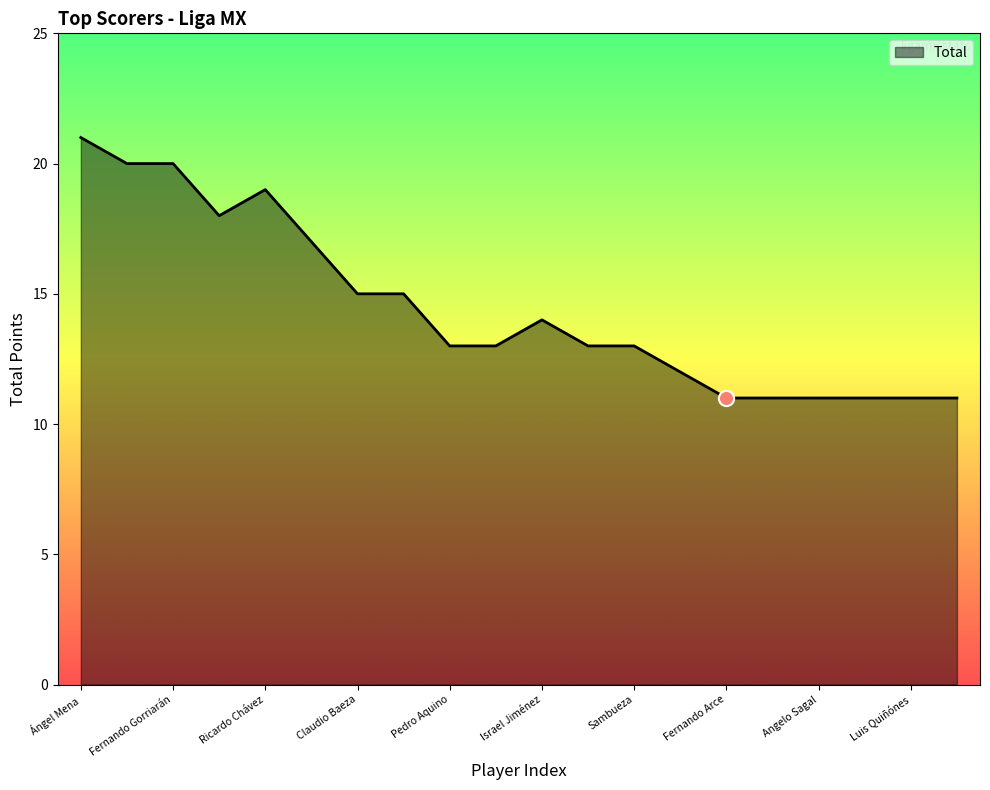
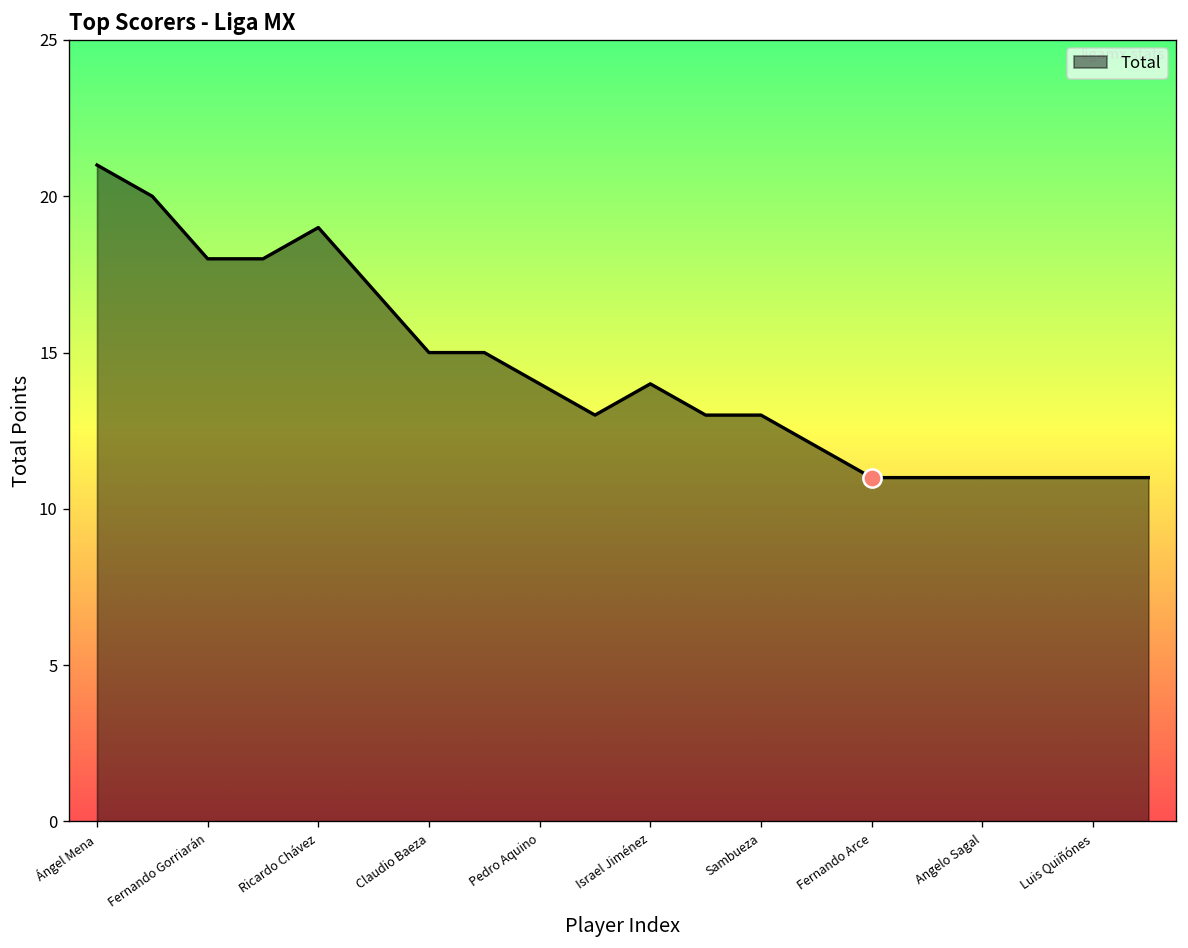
Total, Fernando Gorriarán: 20 -> 18
Total, Pedro Aquino: 13 -> 14
